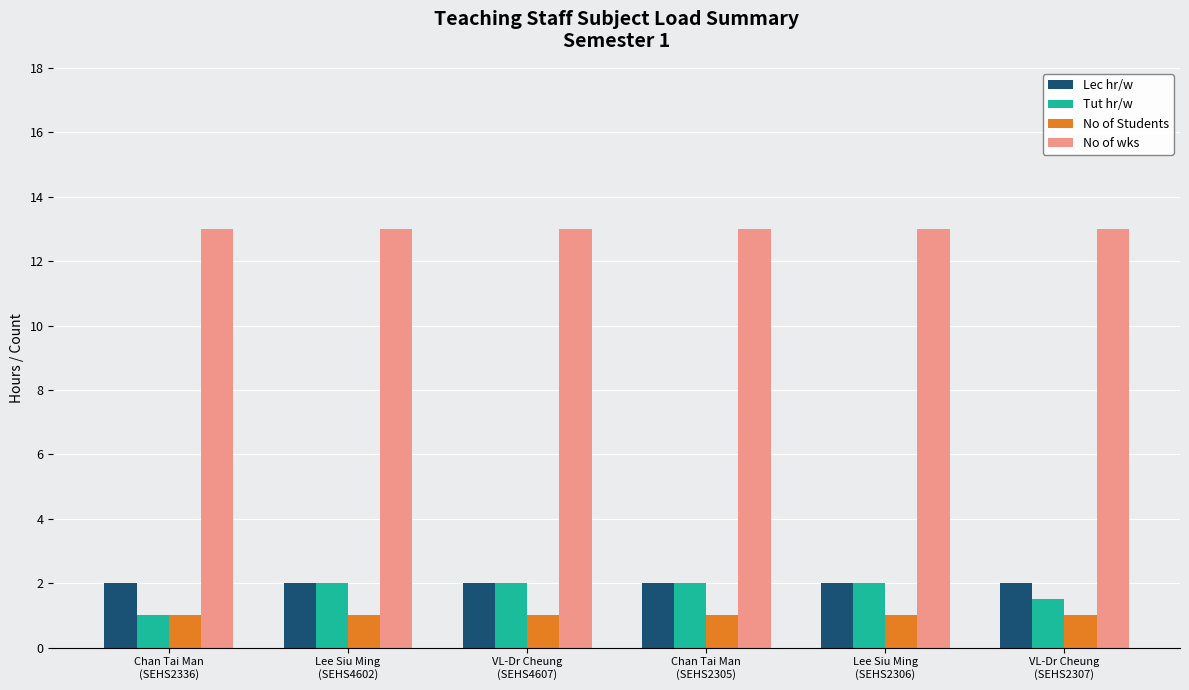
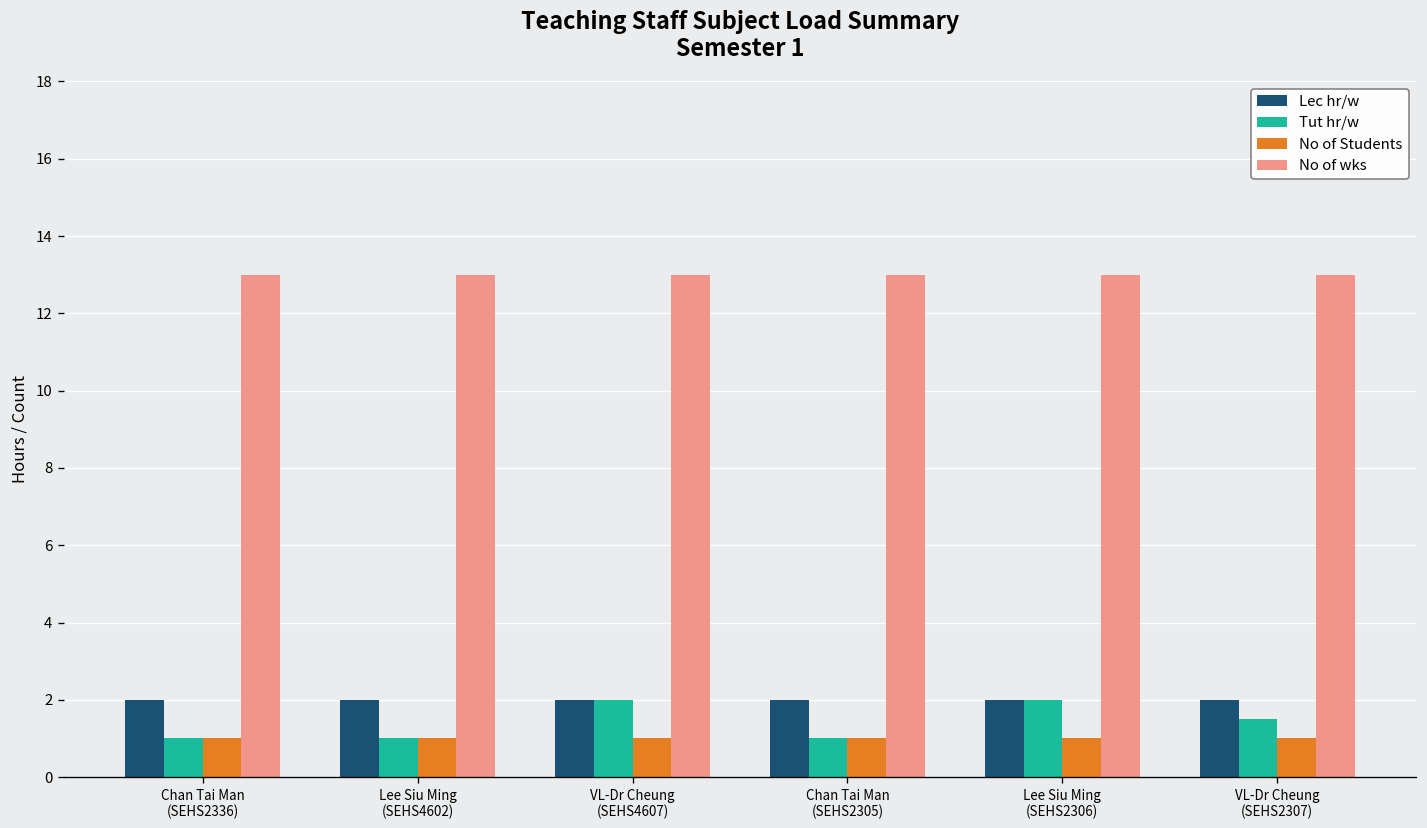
Tut hr/w, Lee Siu Ming (SEHS4602): 2 -> 1
Tut hr/w, Chan Tai Man (SEHS2305): 2 -> 1
